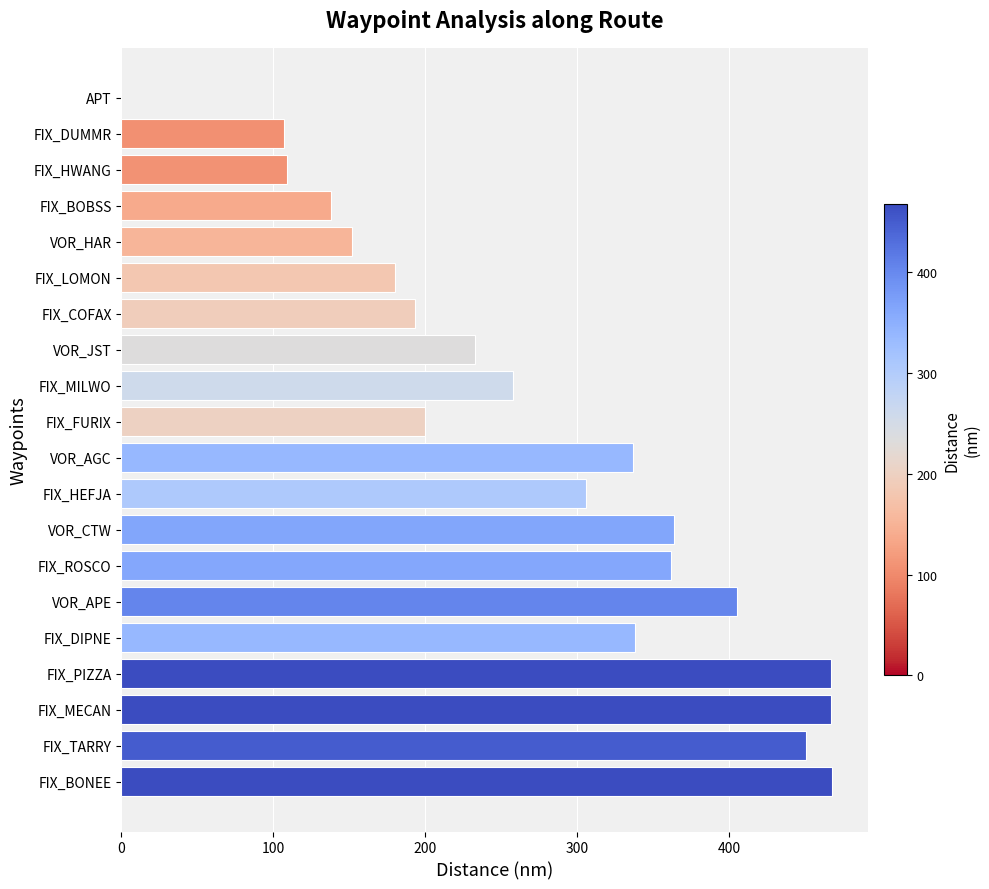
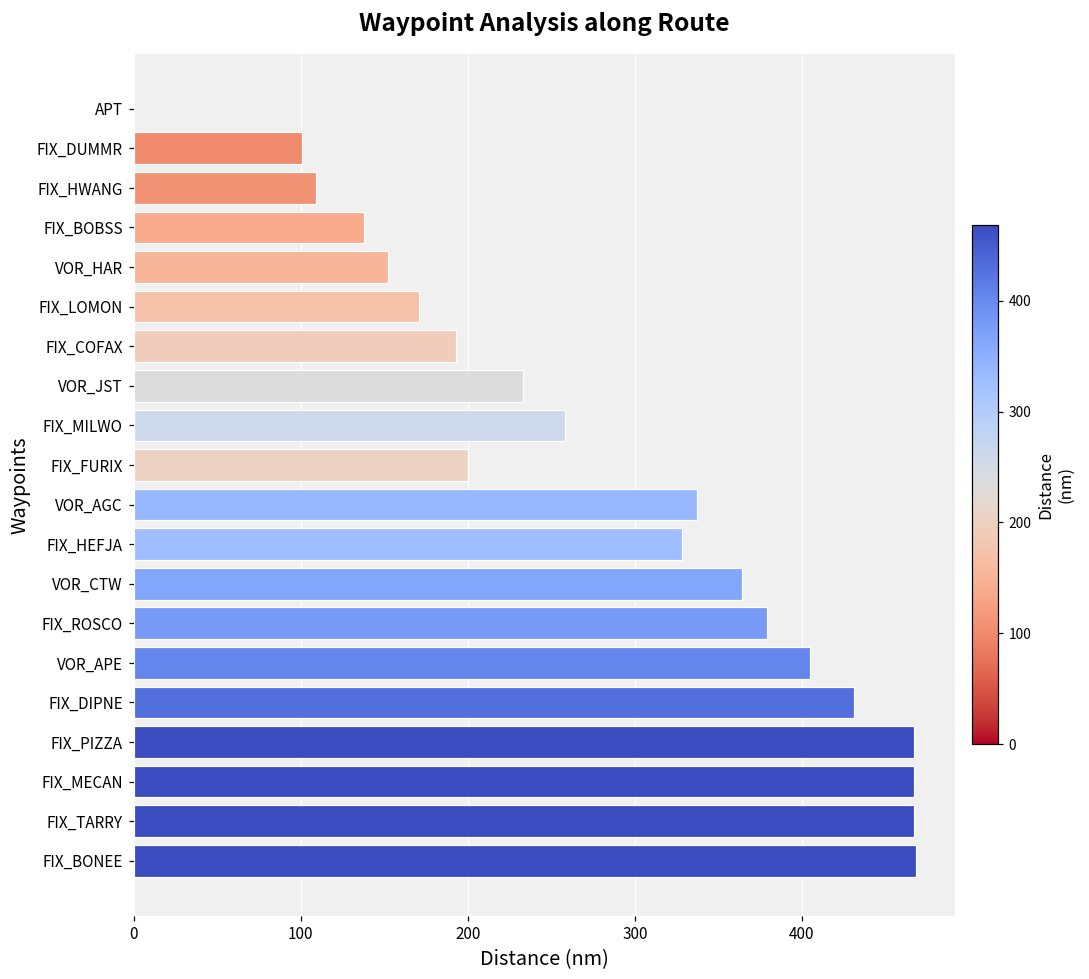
FIX_DUMMR: 107 -> 101
FIX_LOMON: 180 -> 171
FIX_HEFJA: 306 -> 328
FIX_ROSCO: 362 -> 379
FIX_DIPNE: 338 -> 431
FIX_TARRY: 451 -> 467
